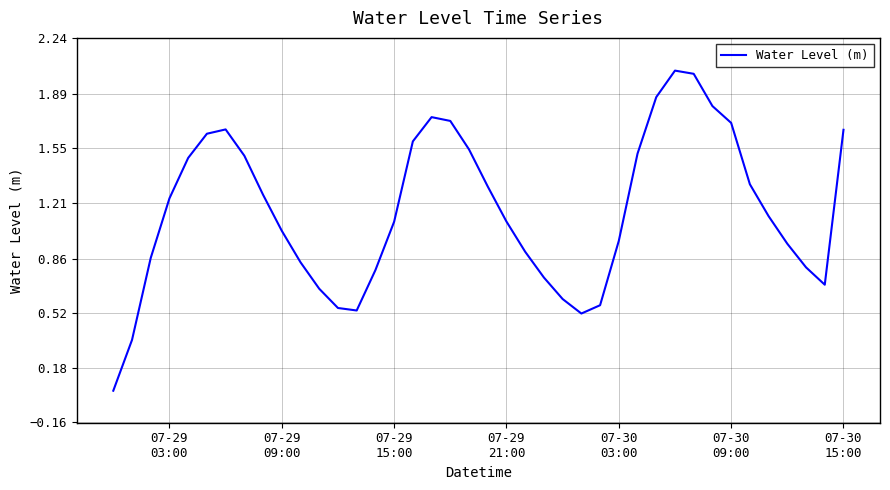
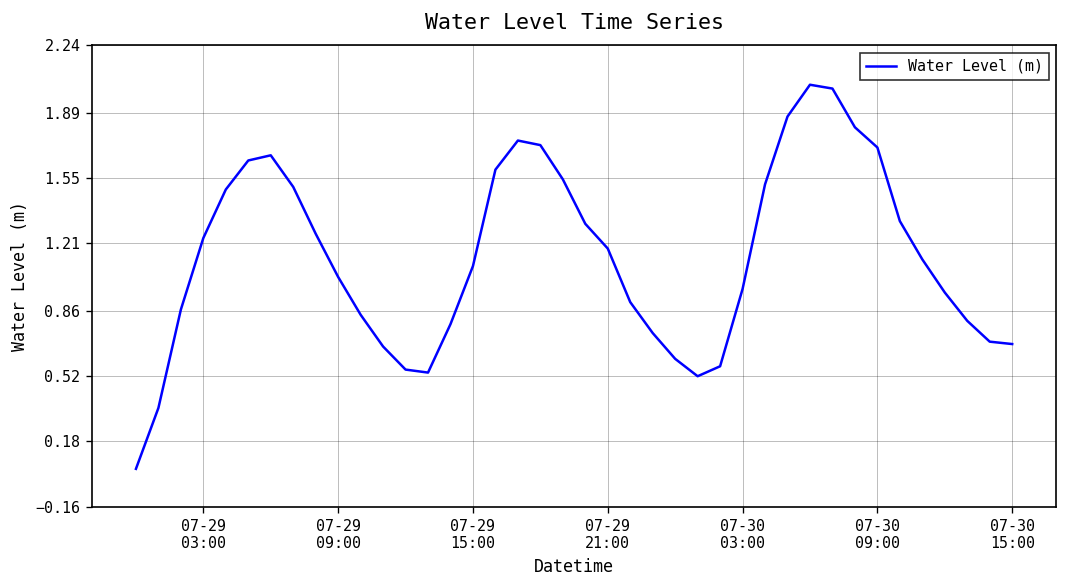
07-29 21:00: 1.09 -> 1.18
07-30 15:00: 1.67 -> 0.69
